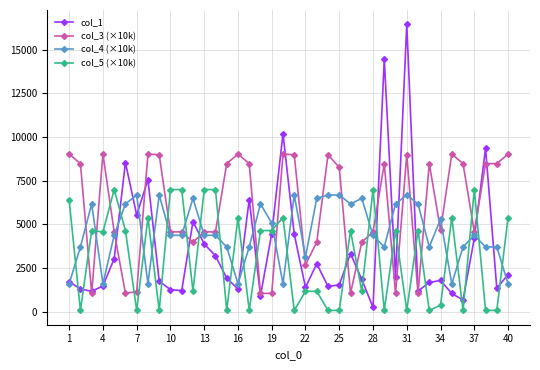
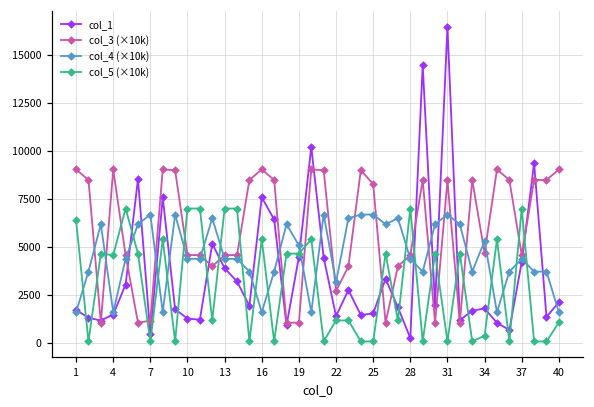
col_1, 7: 5500 -> 500
col_1, 16: 1300 -> 7600
col_3 (×10k), 31: 9000 -> 8500
col_5 (×10k), 40: 5400 -> 1100
